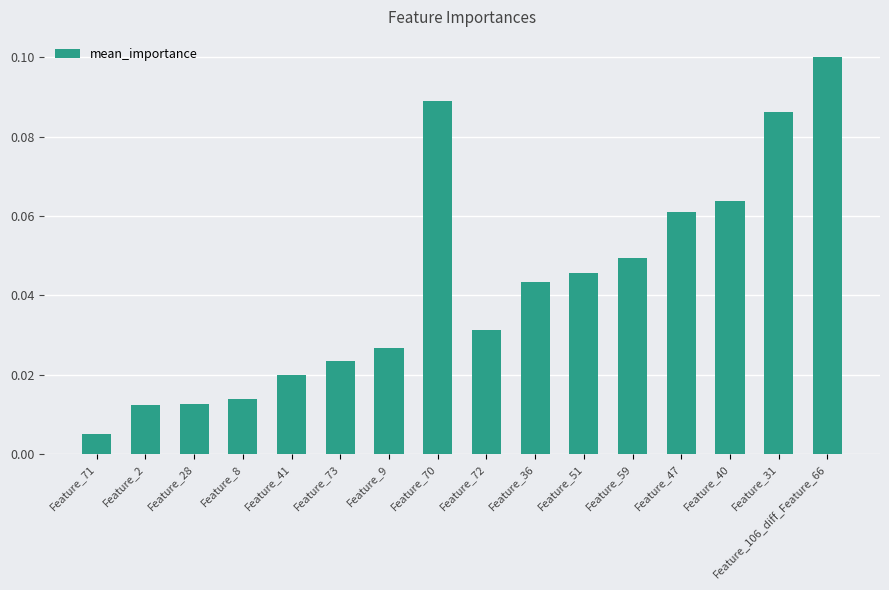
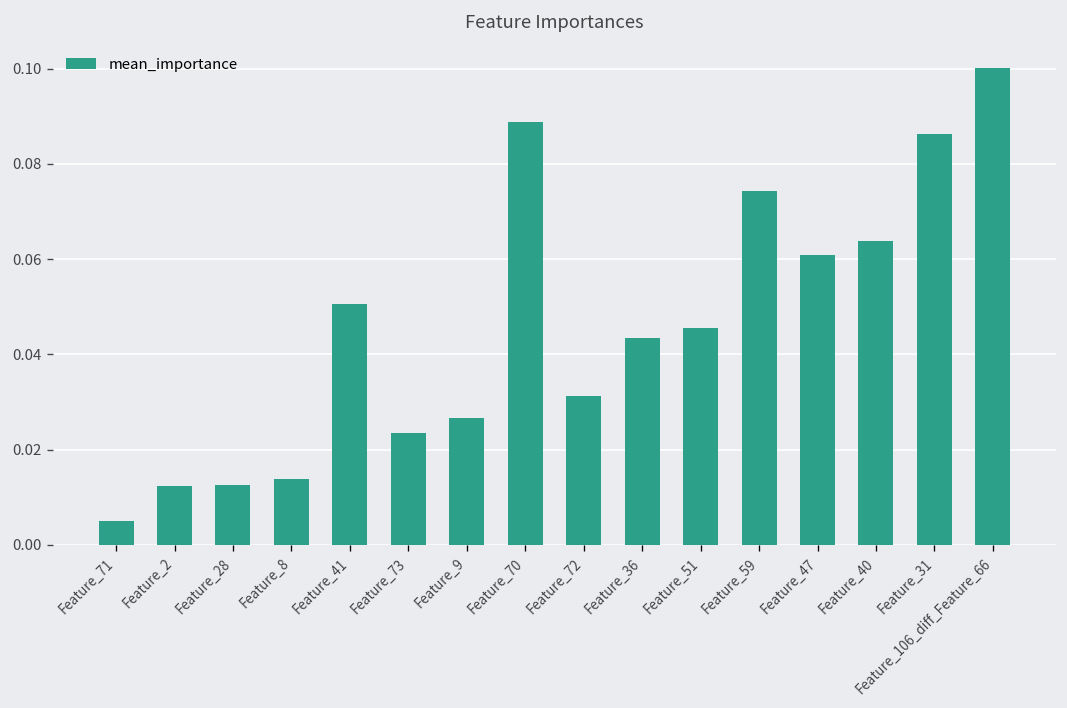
Feature_41: 0.020 -> 0.051
Feature_59: 0.049 -> 0.074
